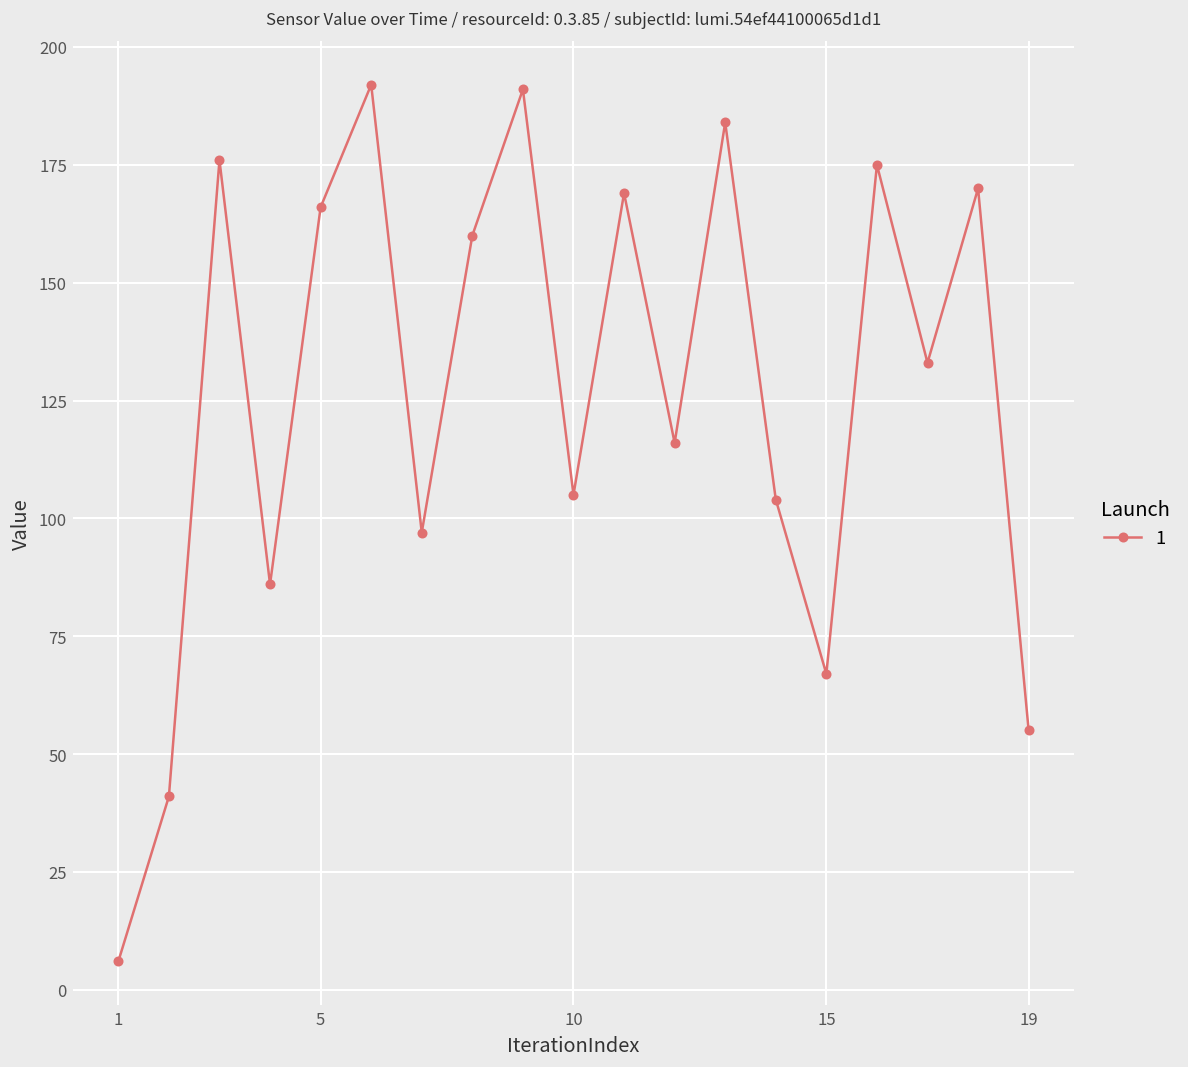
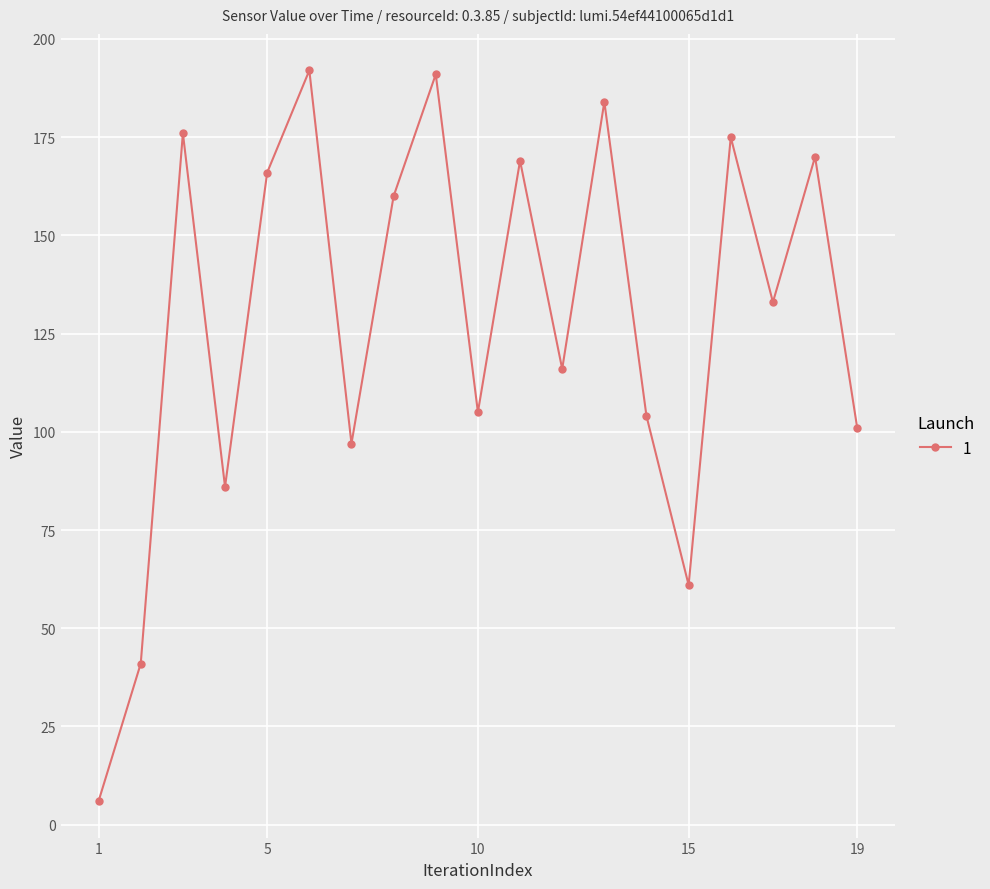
15: 67 -> 61
19: 55 -> 101
